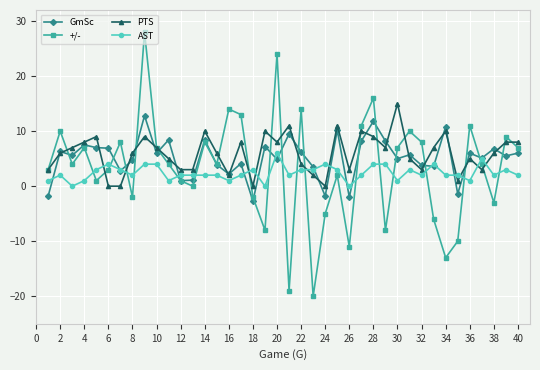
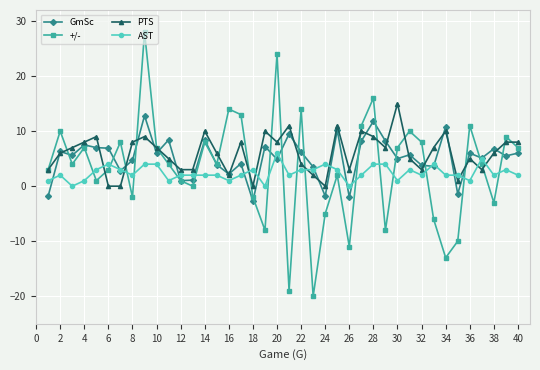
PTS, 8: 6 -> 8
